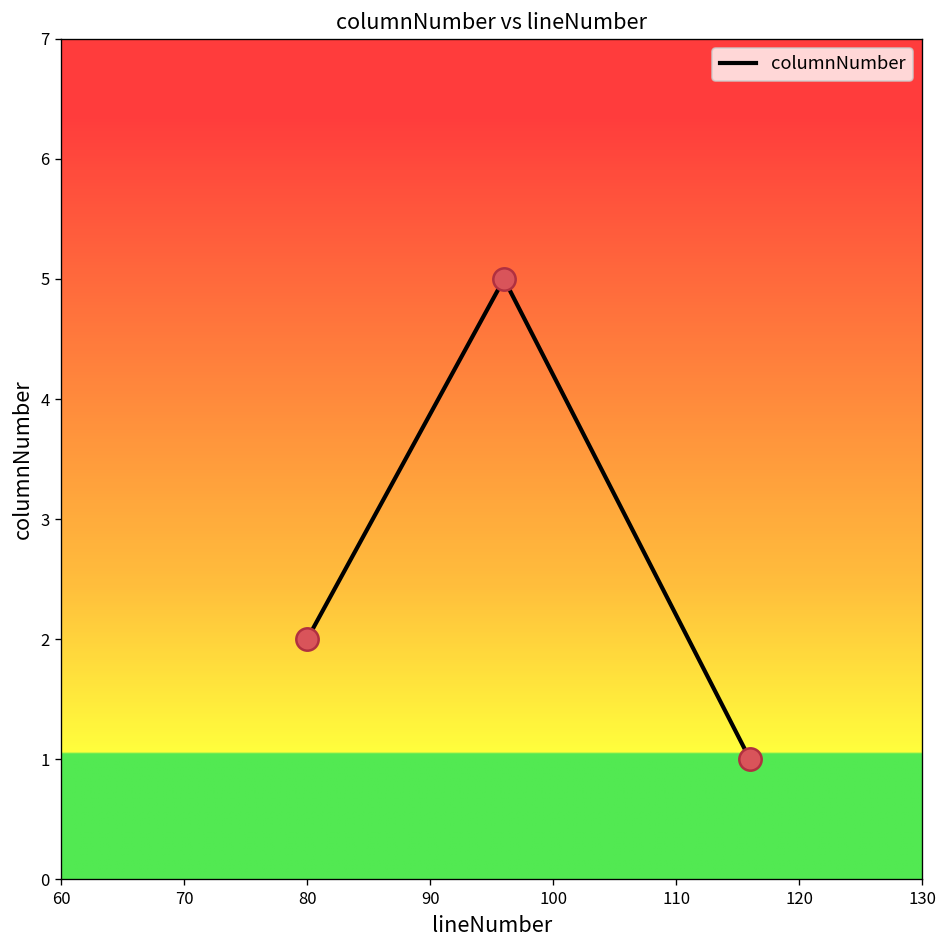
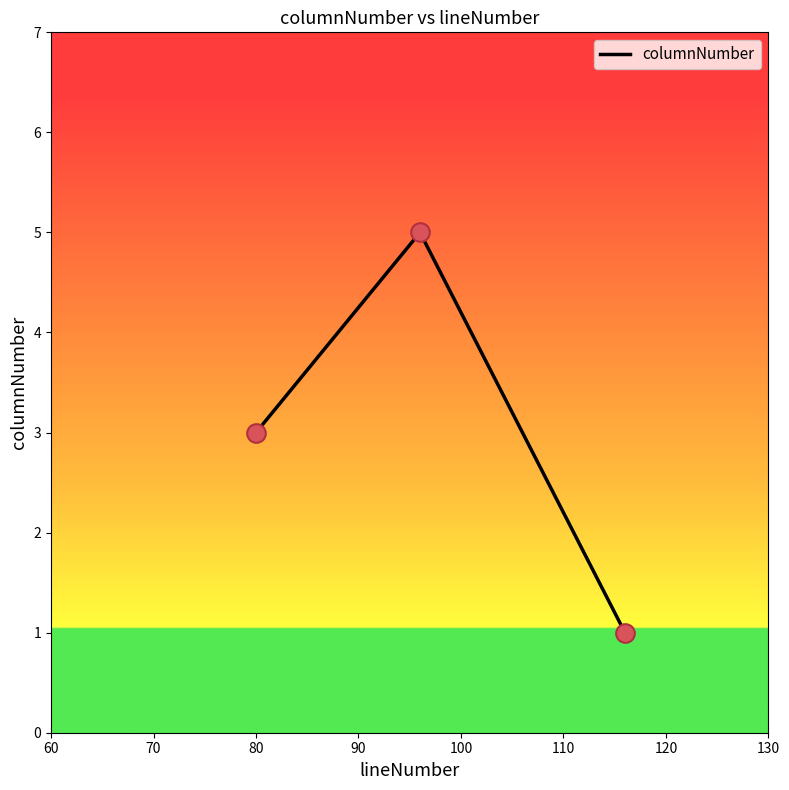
80: 2 -> 3
